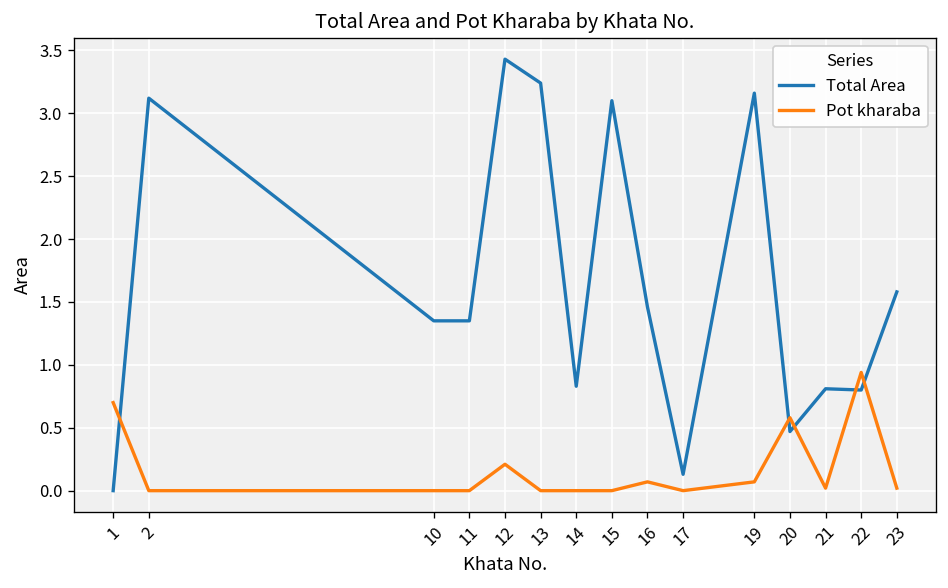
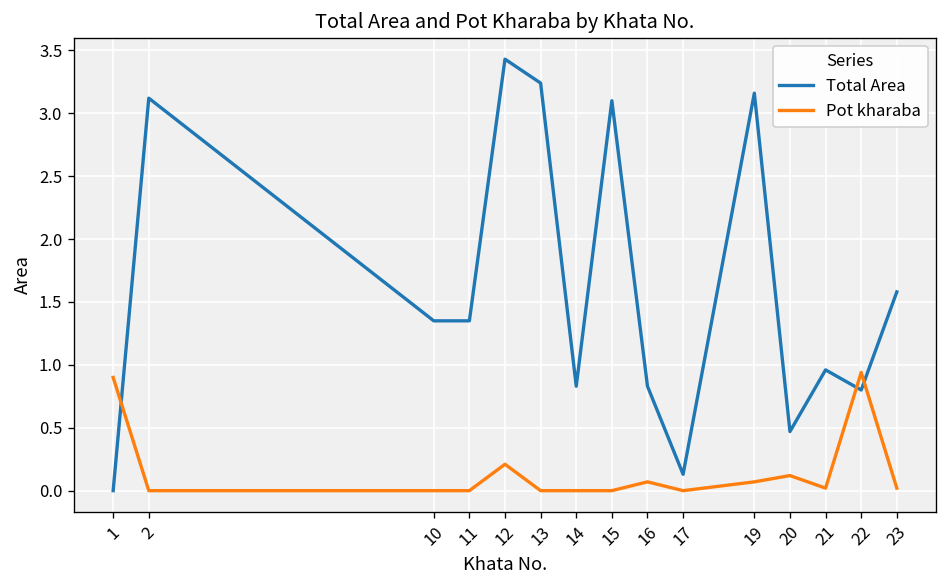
Pot kharaba, 1: 0.7 -> 0.9
Total Area, 16: 1.46 -> 0.83
Pot kharaba, 20: 0.58 -> 0.12
Total Area, 21: 0.81 -> 0.96
